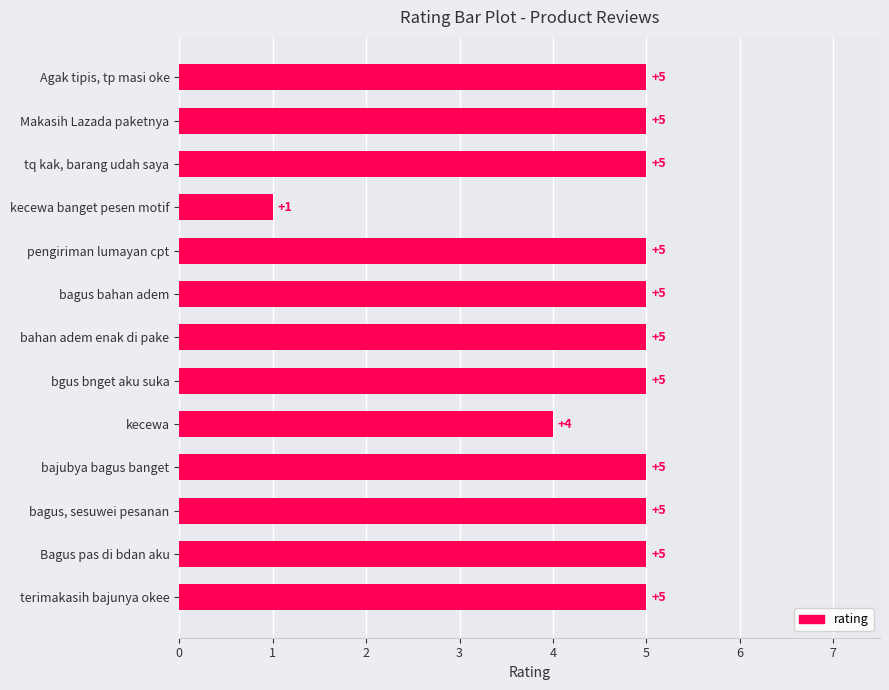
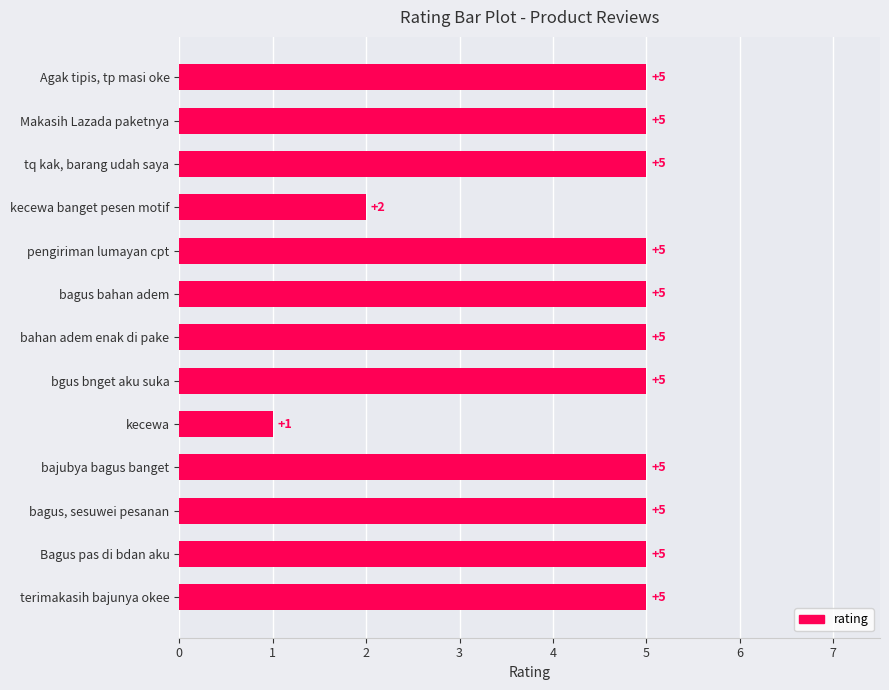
kecewa banget pesen motif: +1 -> +2
kecewa: +4 -> +1
